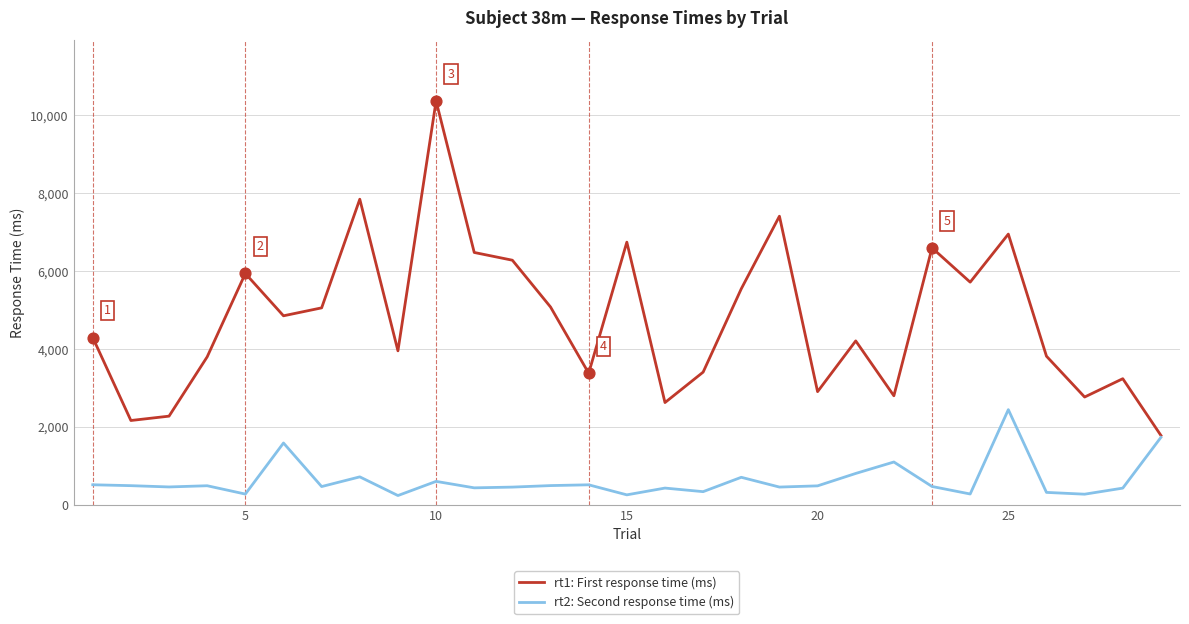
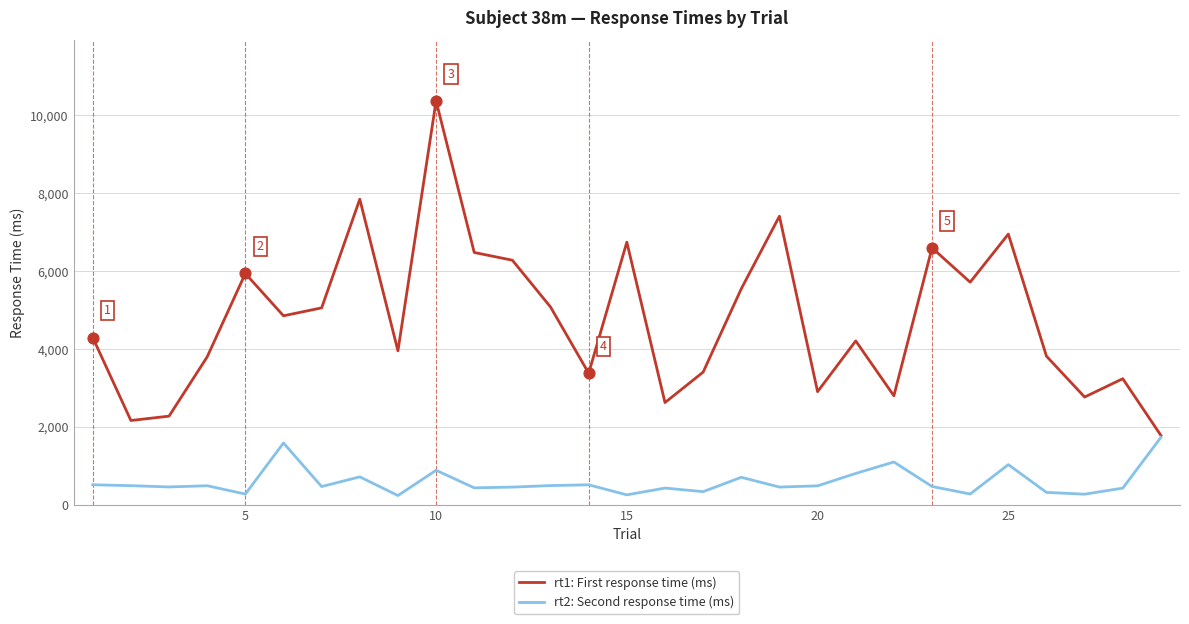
rt2: Second response time (ms), 10: 600 -> 900
rt2: Second response time (ms), 25: 2,400 -> 1,000
